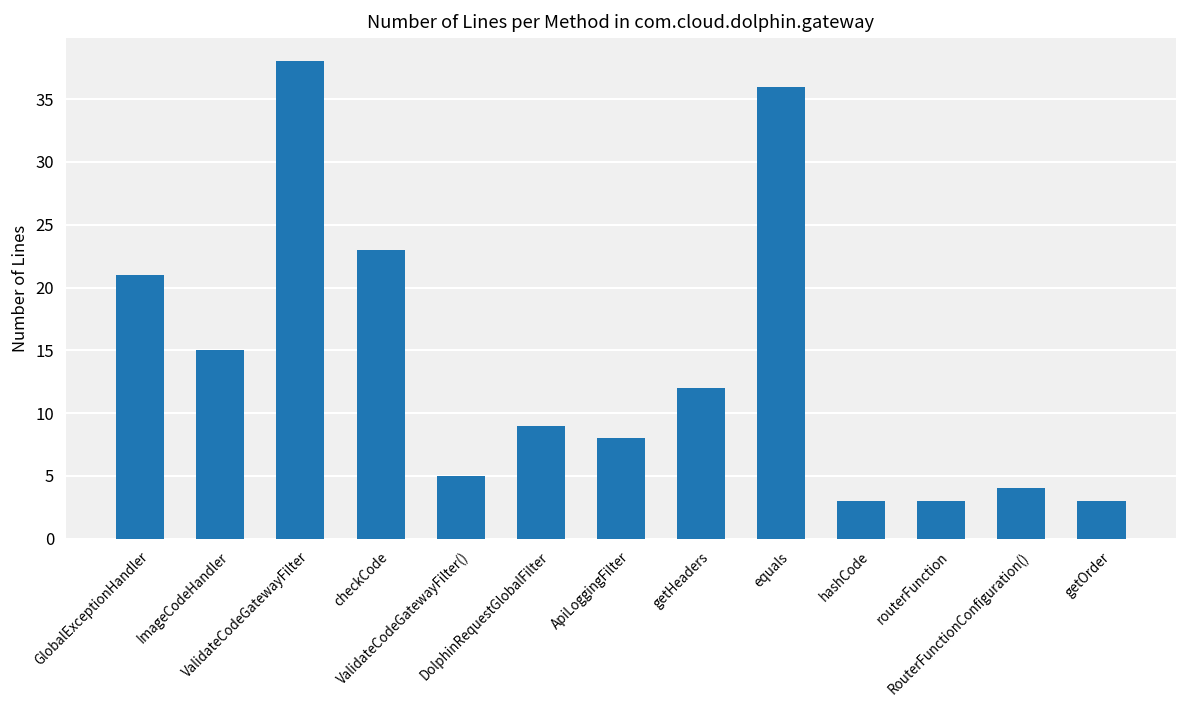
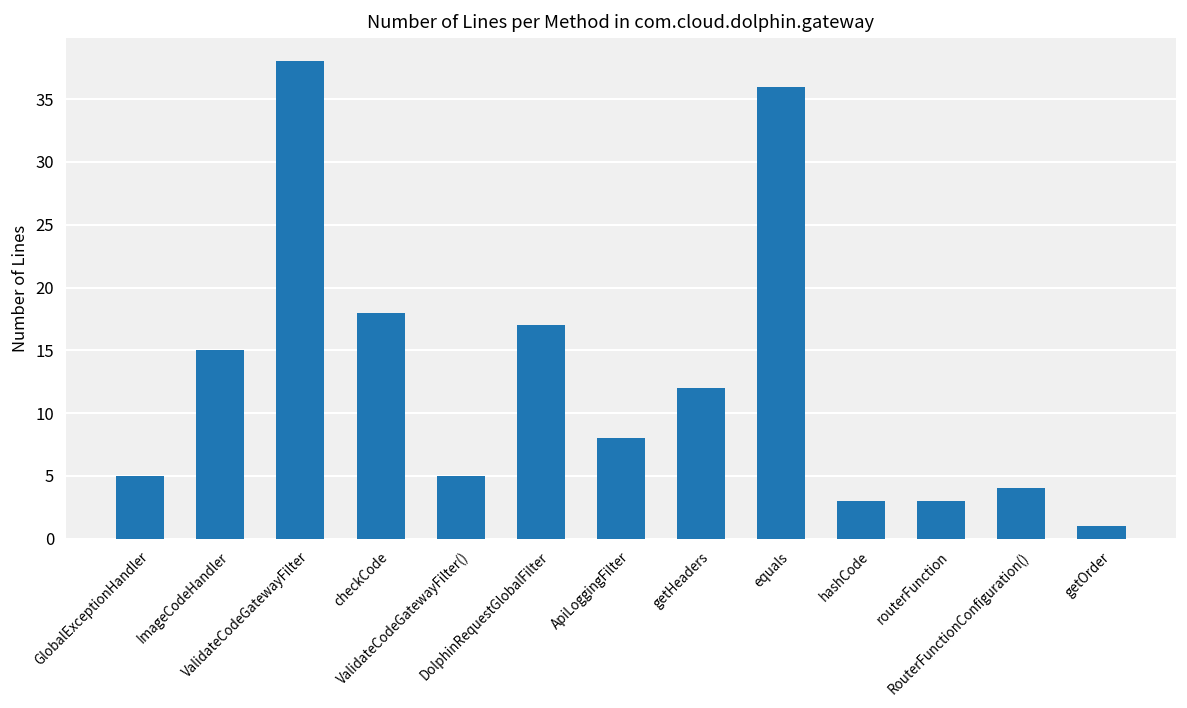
GlobalExceptionHandler: 21 -> 5
checkCode: 23 -> 18
DolphinRequestGlobalFilter: 9 -> 17
getOrder: 3 -> 1
